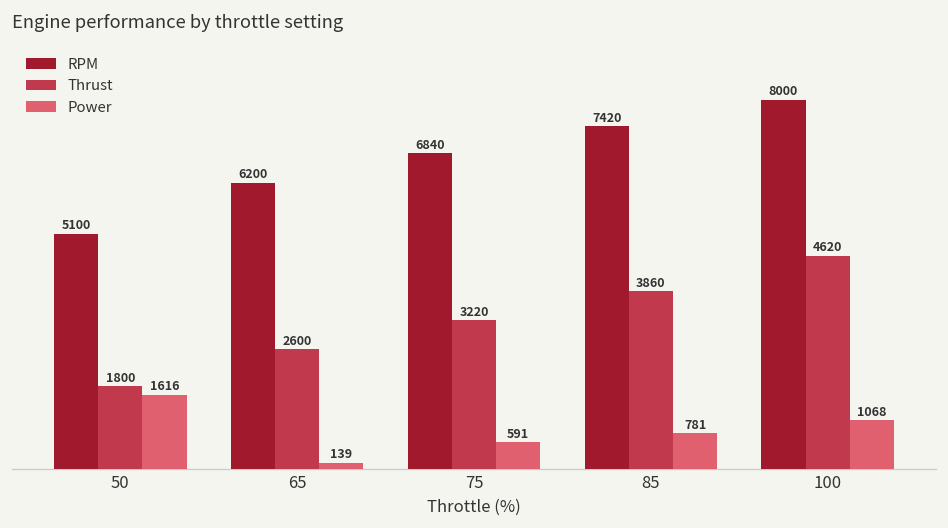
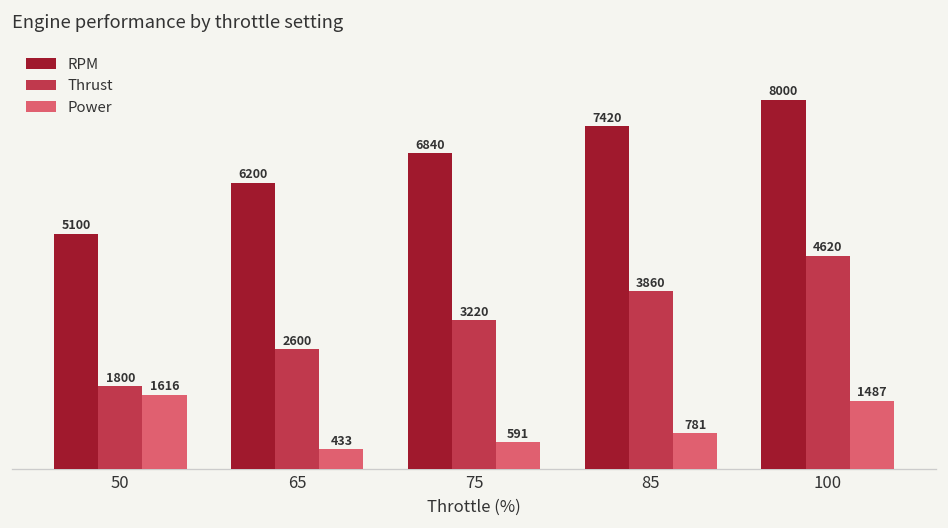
Power, 65: 139 -> 433
Power, 100: 1068 -> 1487
